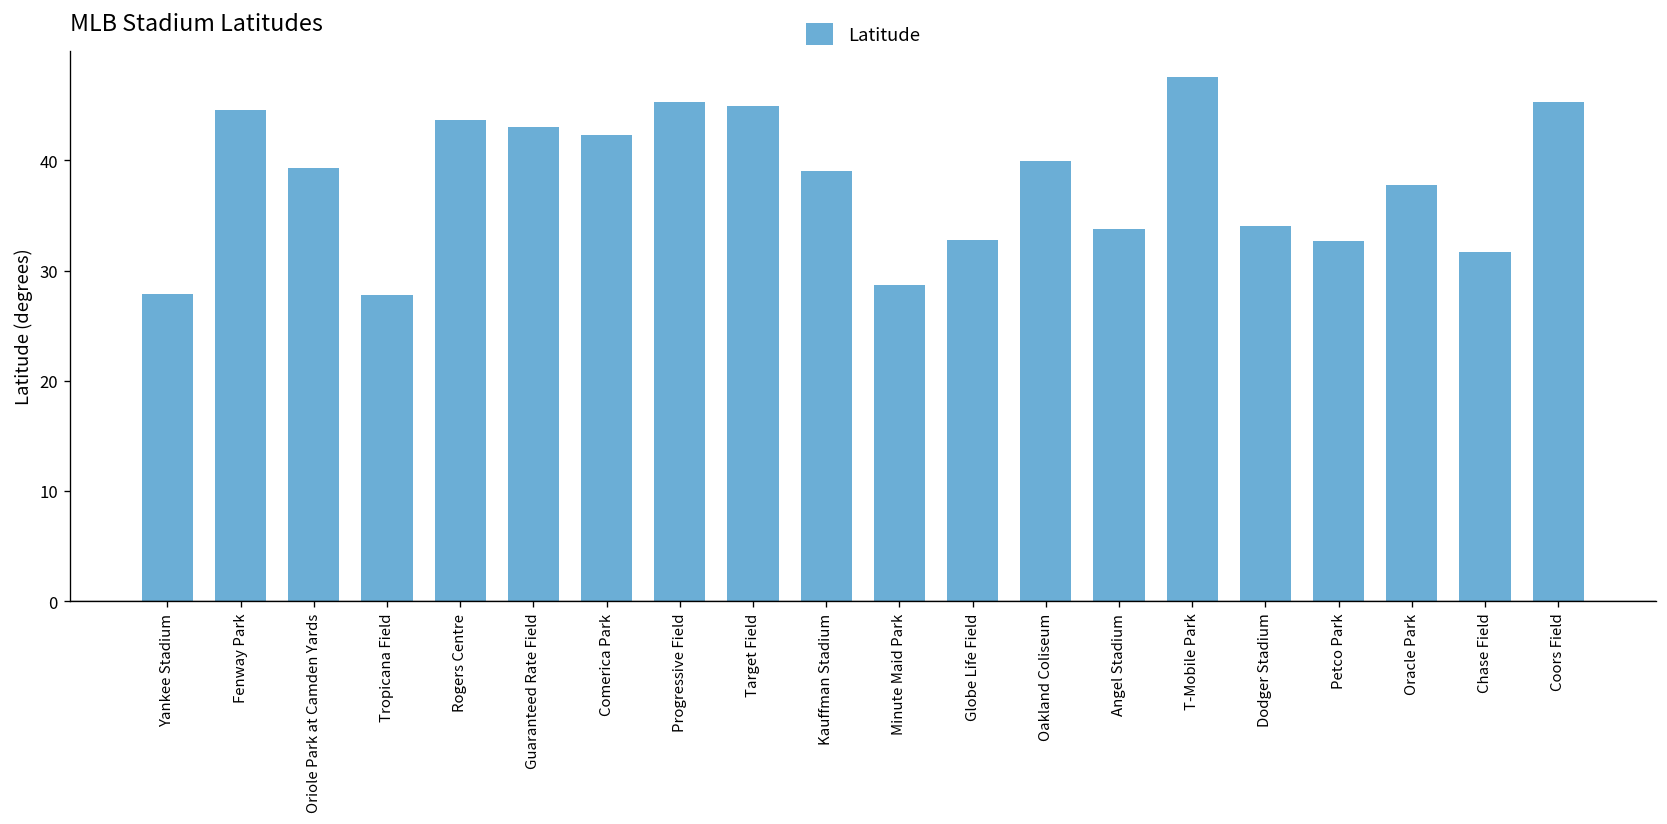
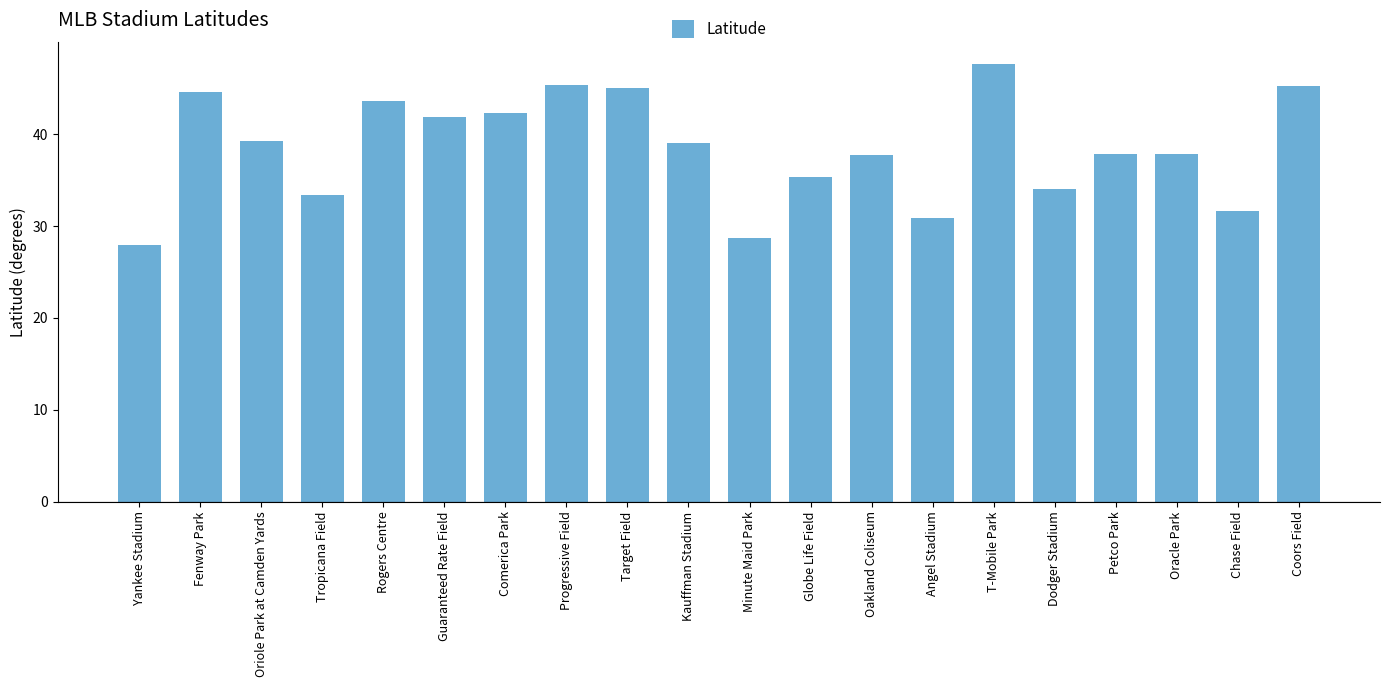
Tropicana Field: 28 -> 33
Guaranteed Rate Field: 43 -> 42
Globe Life Field: 33 -> 35
Oakland Coliseum: 40 -> 38
Angel Stadium: 34 -> 31
Petco Park: 33 -> 38
